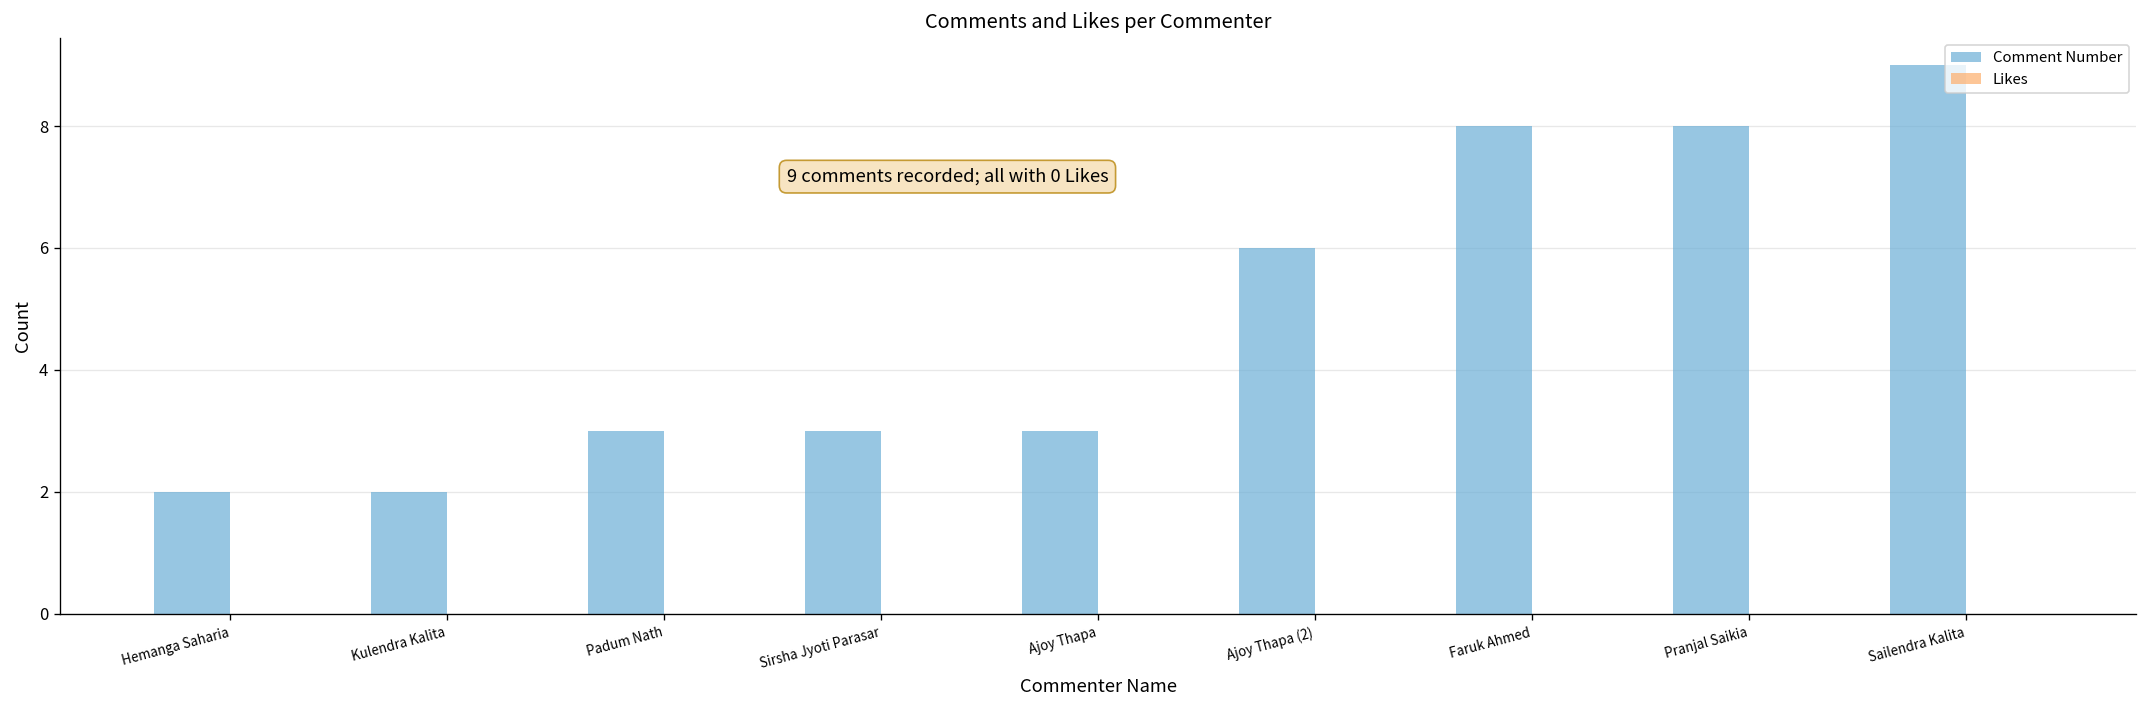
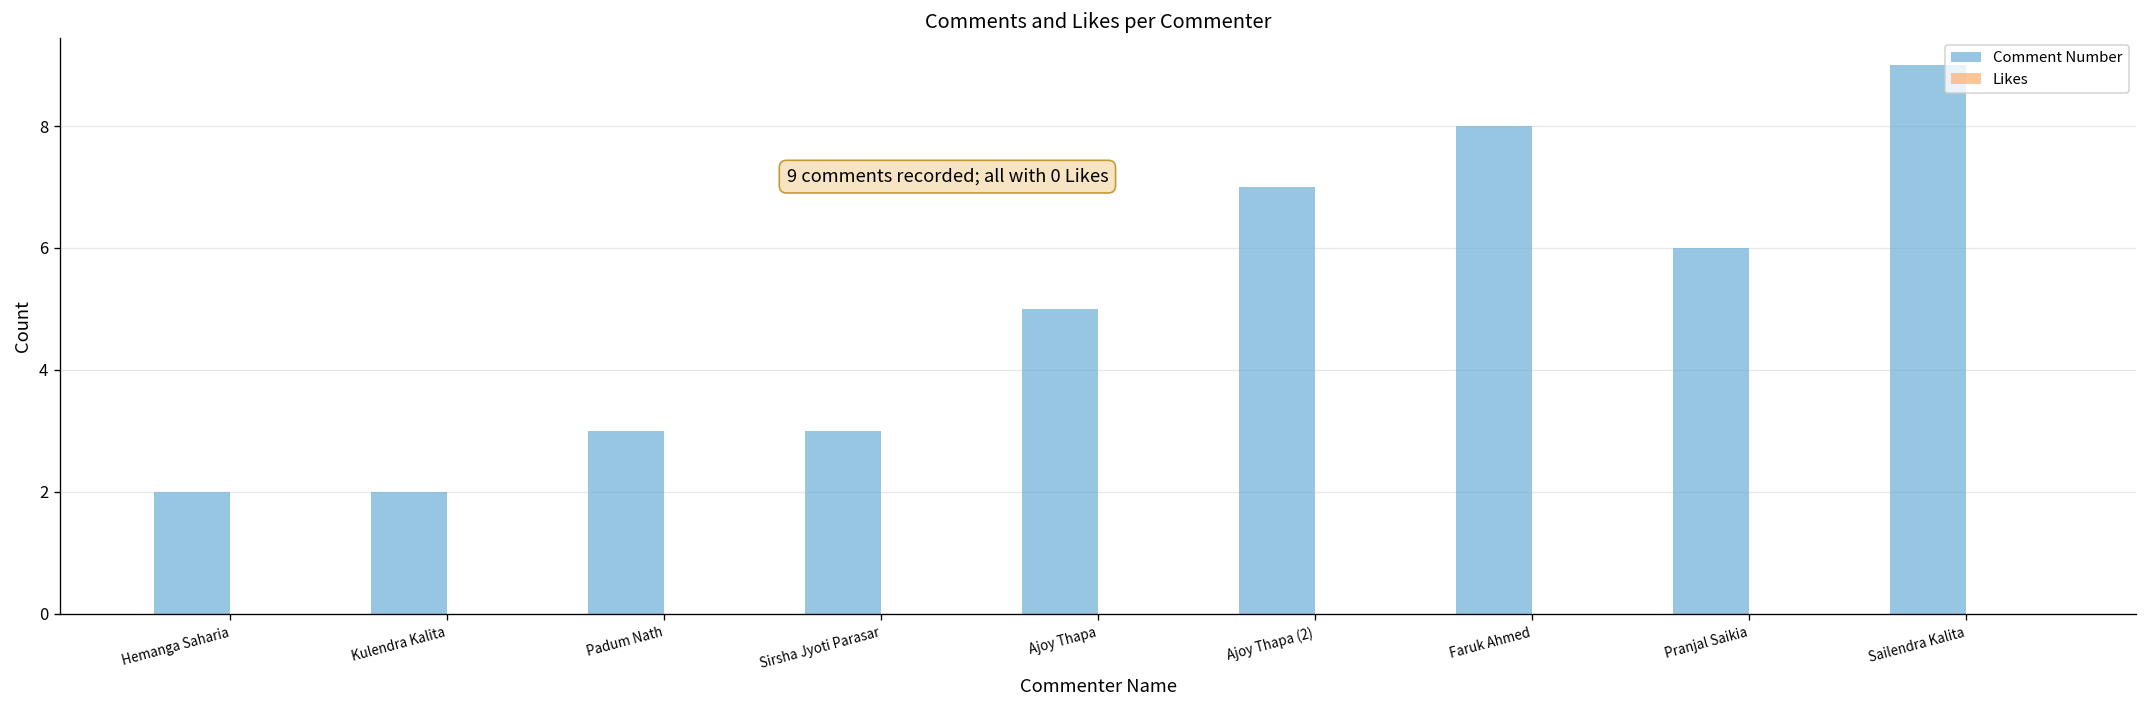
Comment Number, Ajoy Thapa: 3 -> 5
Comment Number, Ajoy Thapa (2): 6 -> 7
Comment Number, Pranjal Saikia: 8 -> 6
